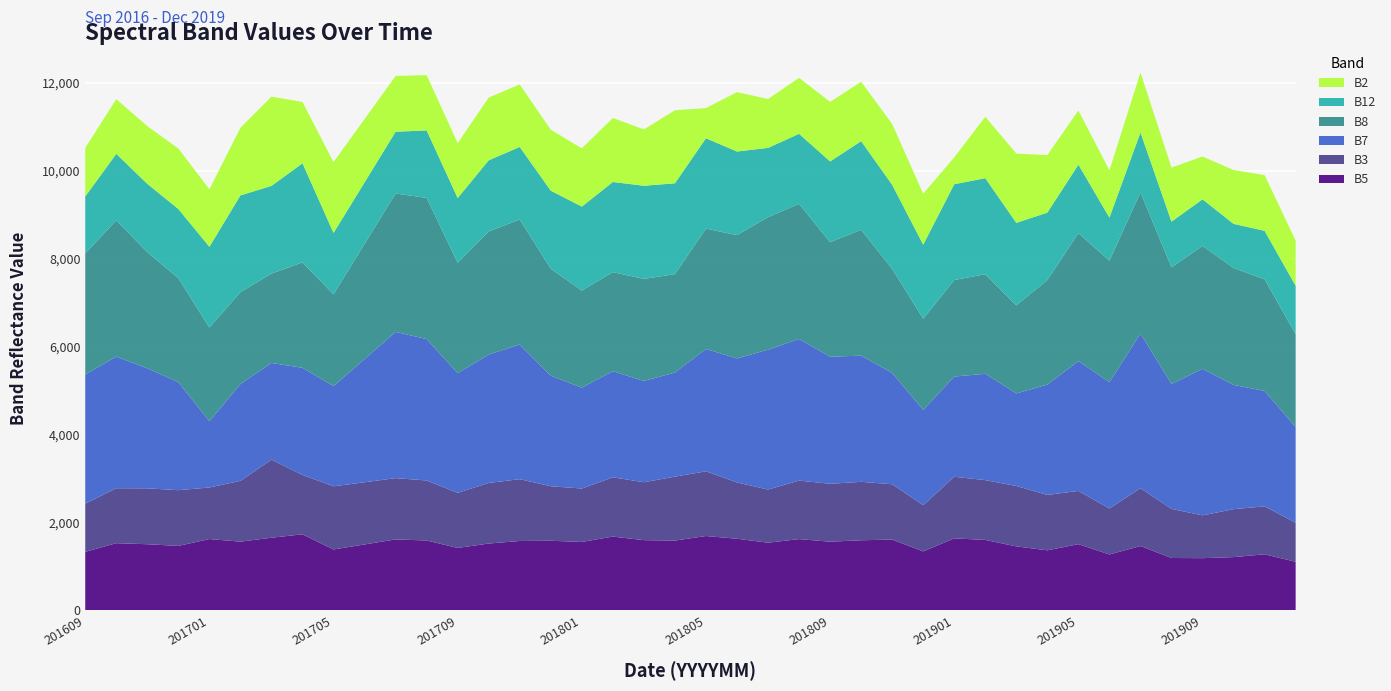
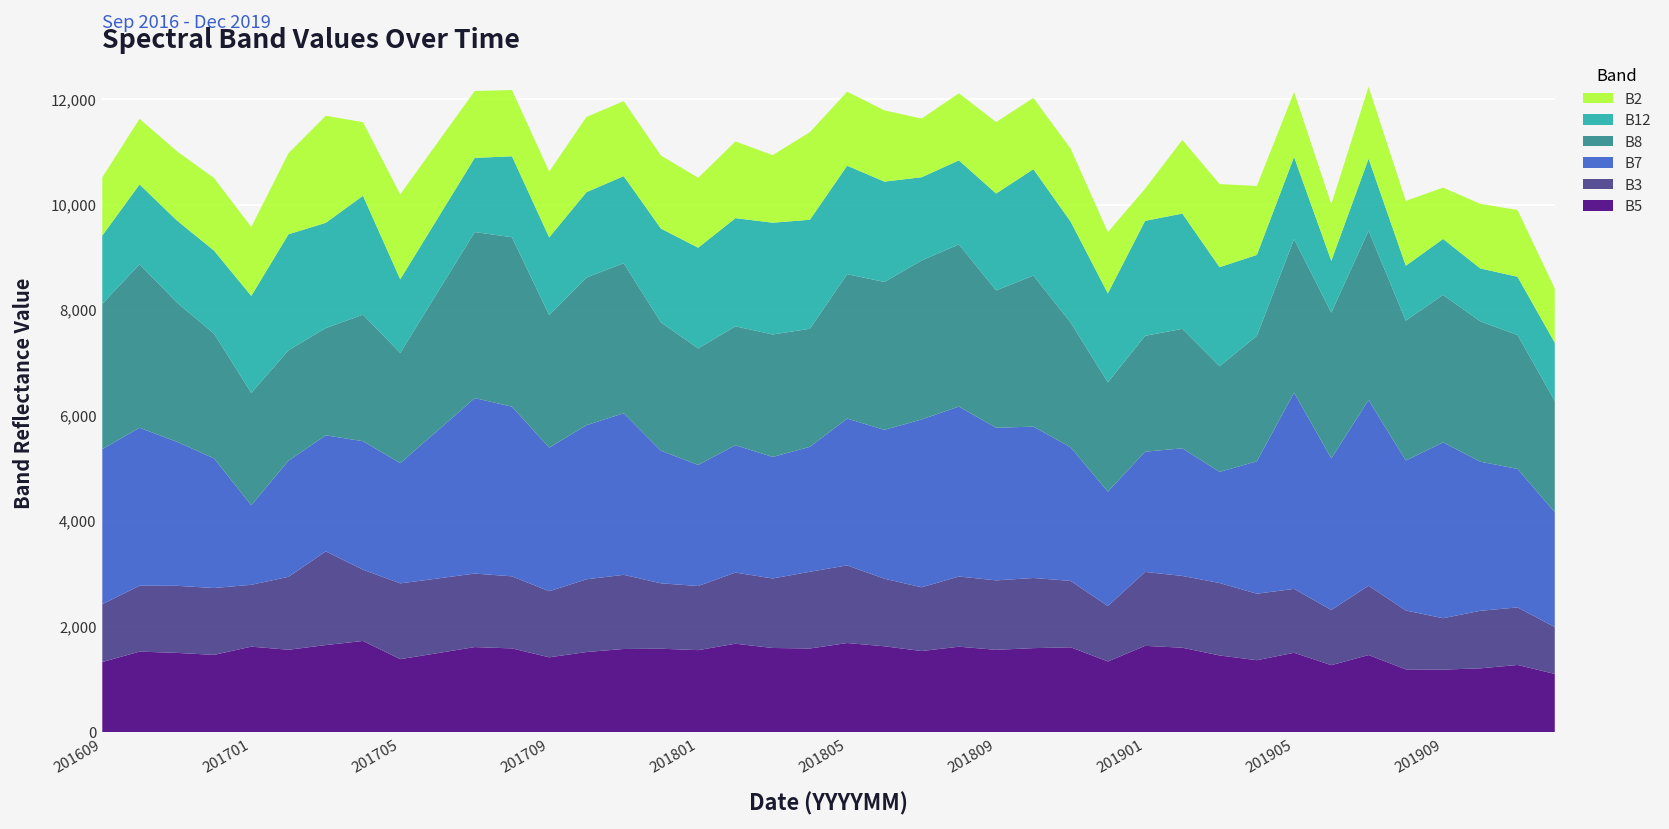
B2, 201805: 700 -> 1,400
B7, 201905: 3,000 -> 3,700
